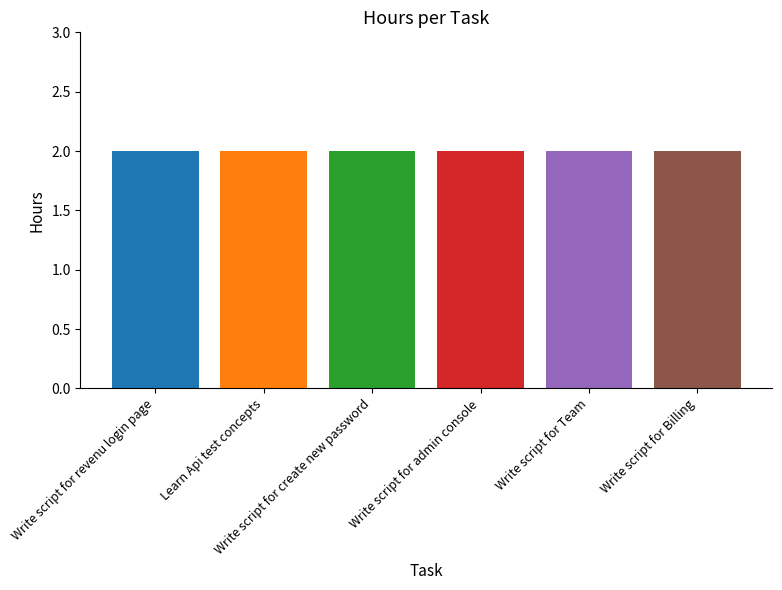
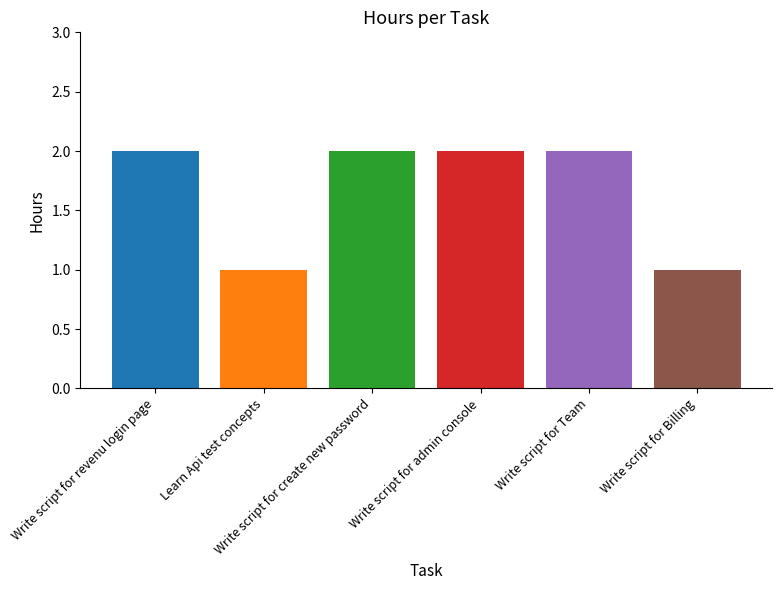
Learn Api test concepts: 2 -> 1
Write script for Billing: 2 -> 1
